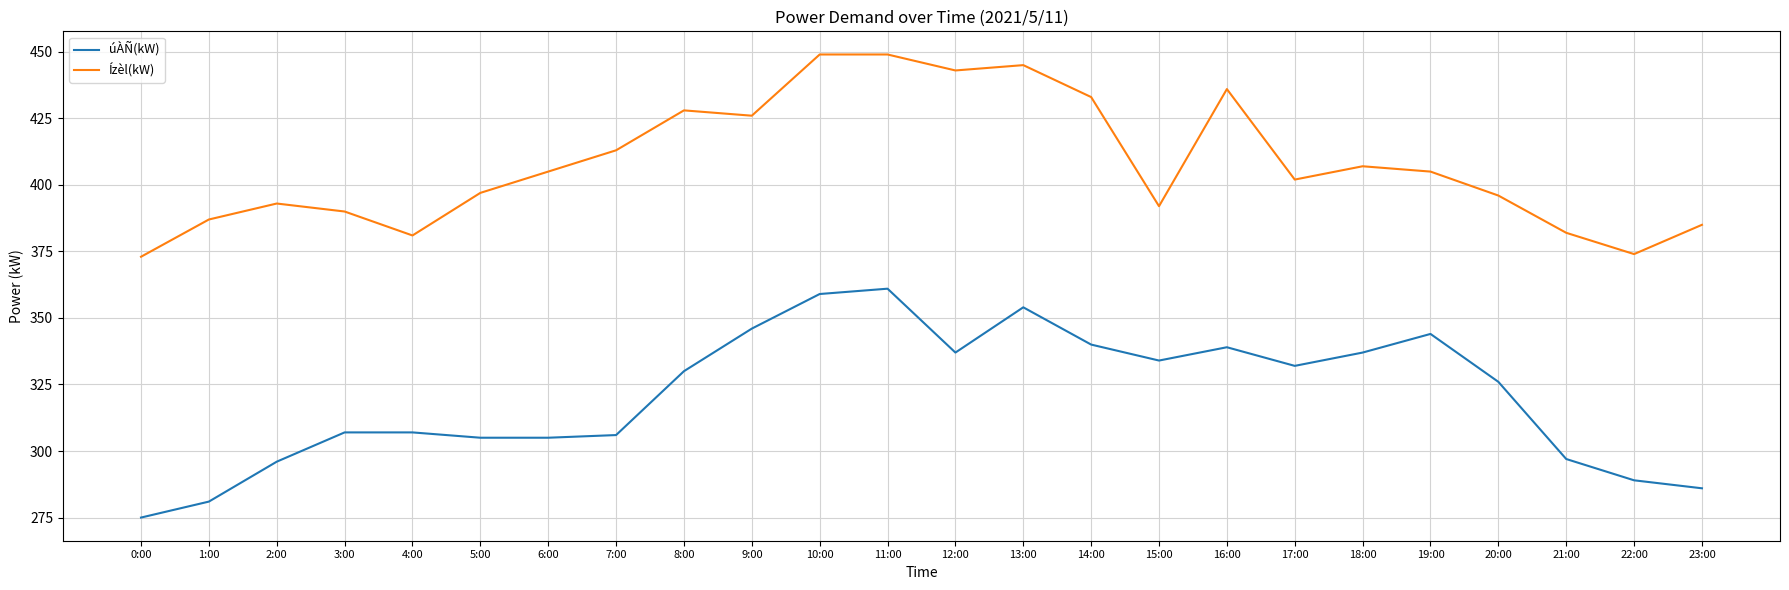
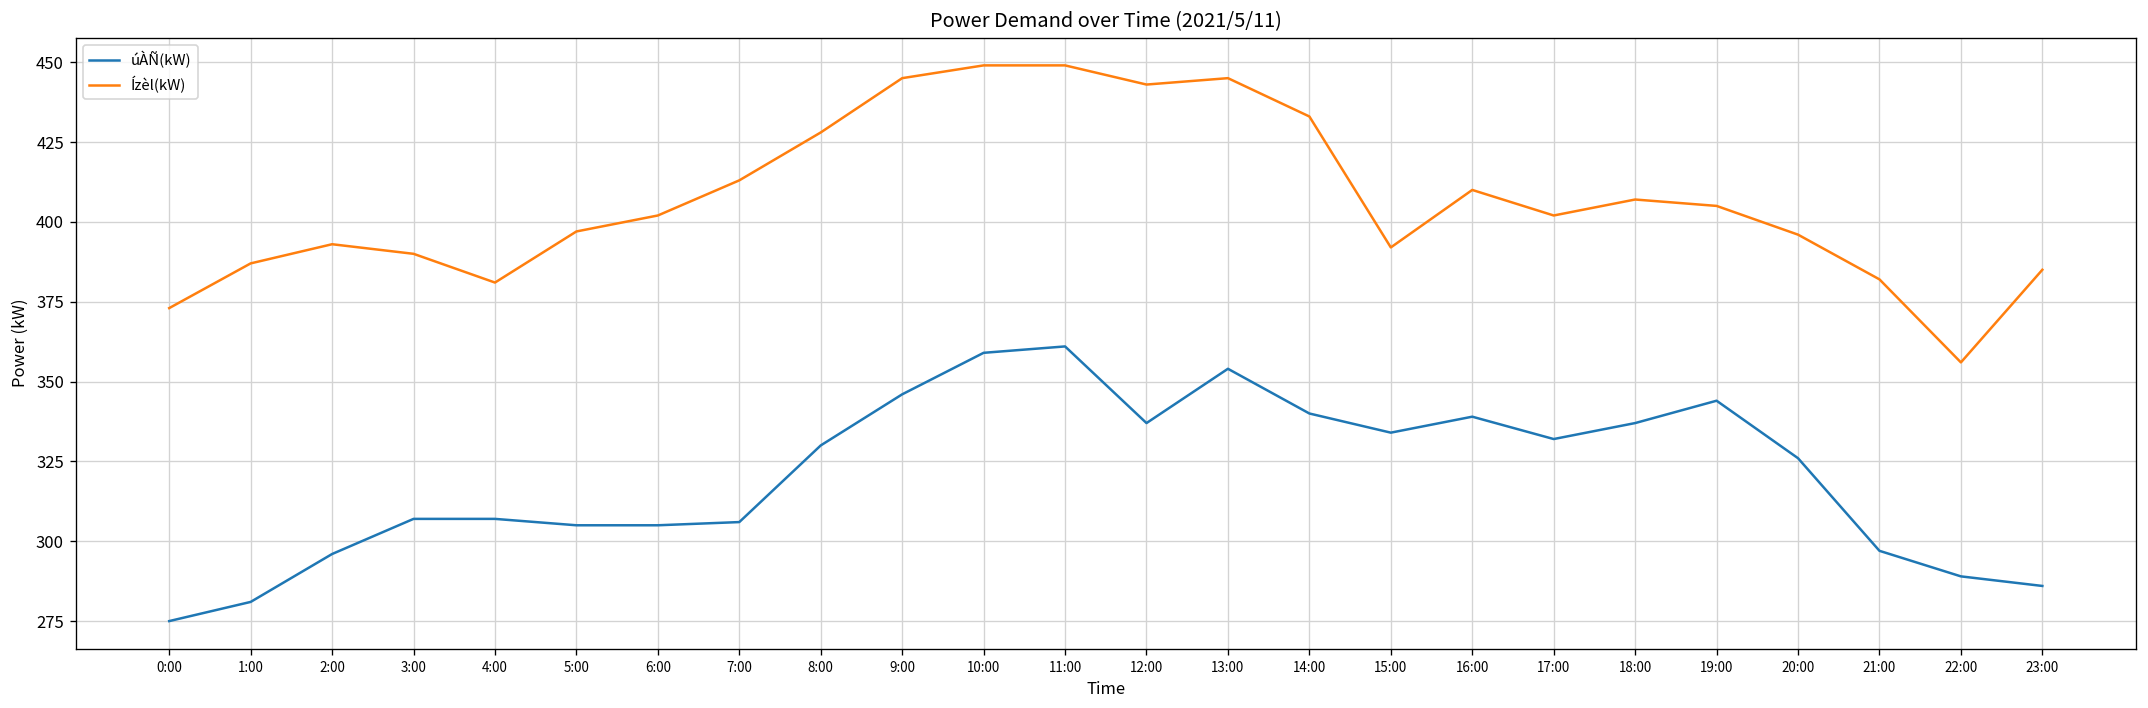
Ízèl(kW), 6:00: 405 -> 402
Ízèl(kW), 9:00: 426 -> 445
Ízèl(kW), 16:00: 436 -> 410
Ízèl(kW), 22:00: 374 -> 356
